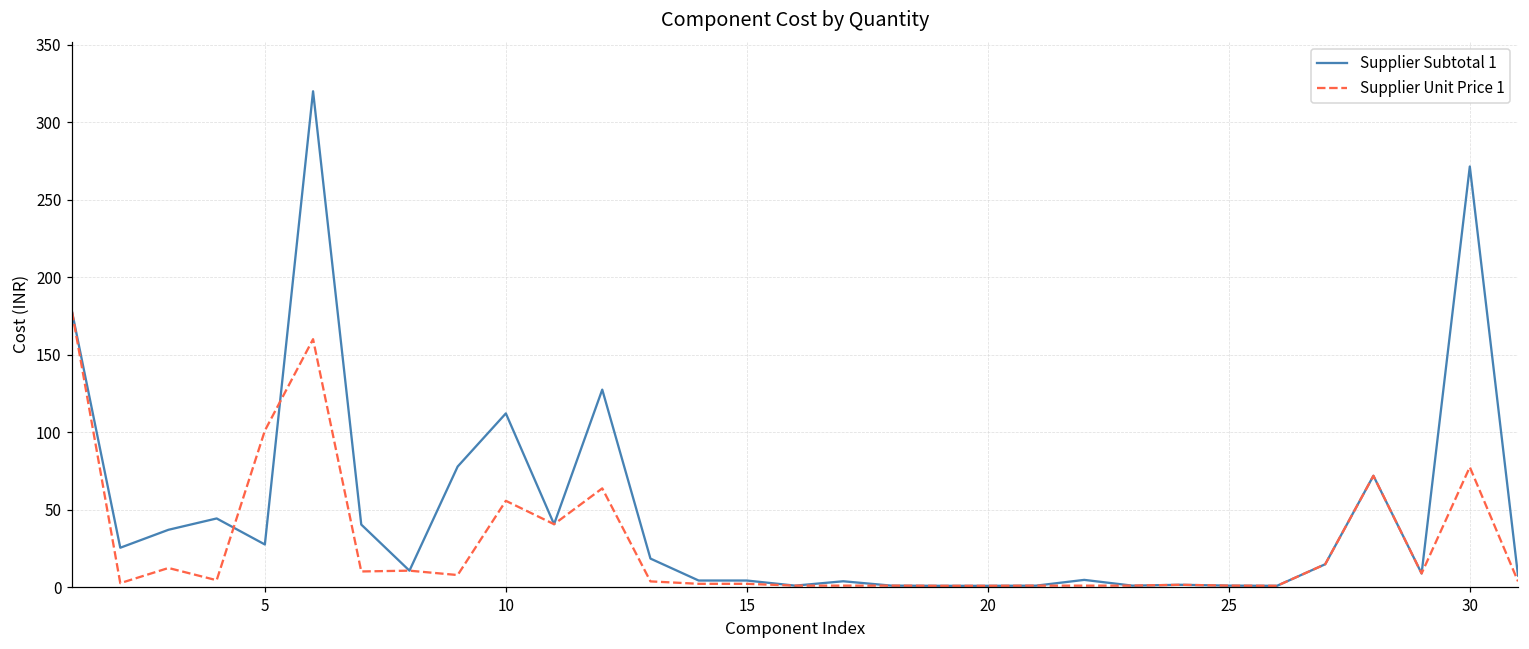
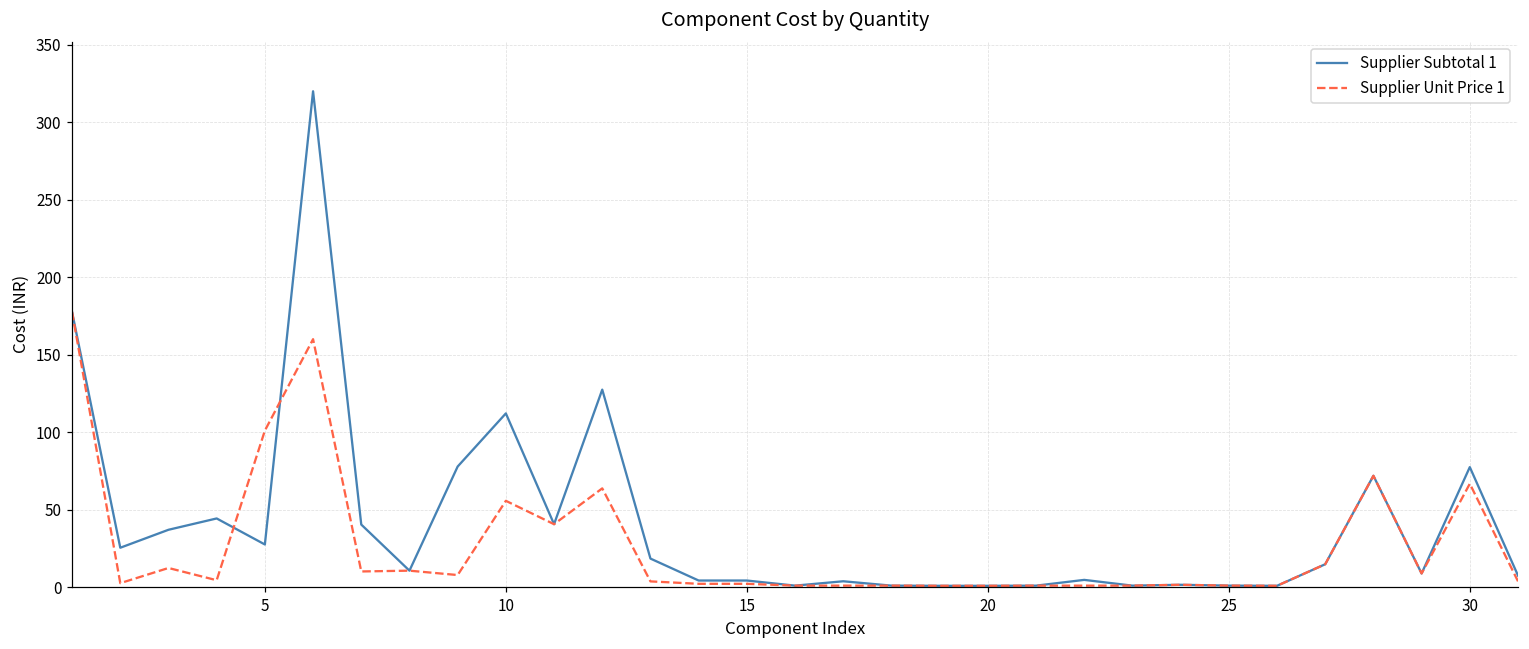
Supplier Subtotal 1, 30: 271 -> 77
Supplier Unit Price 1, 30: 77 -> 67
